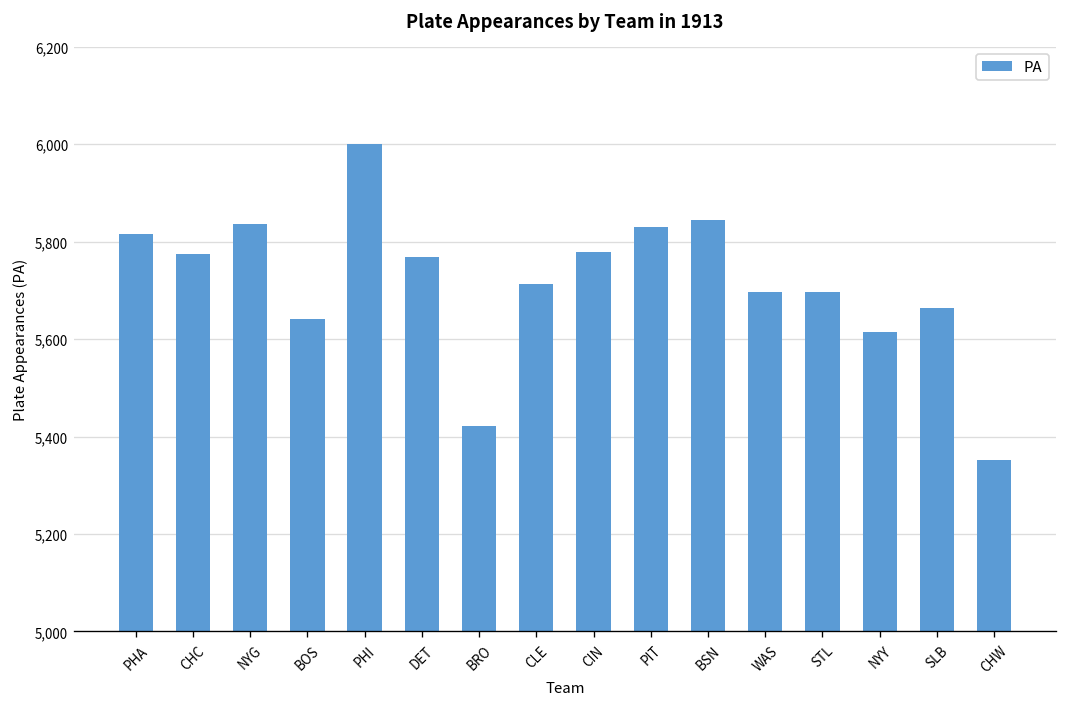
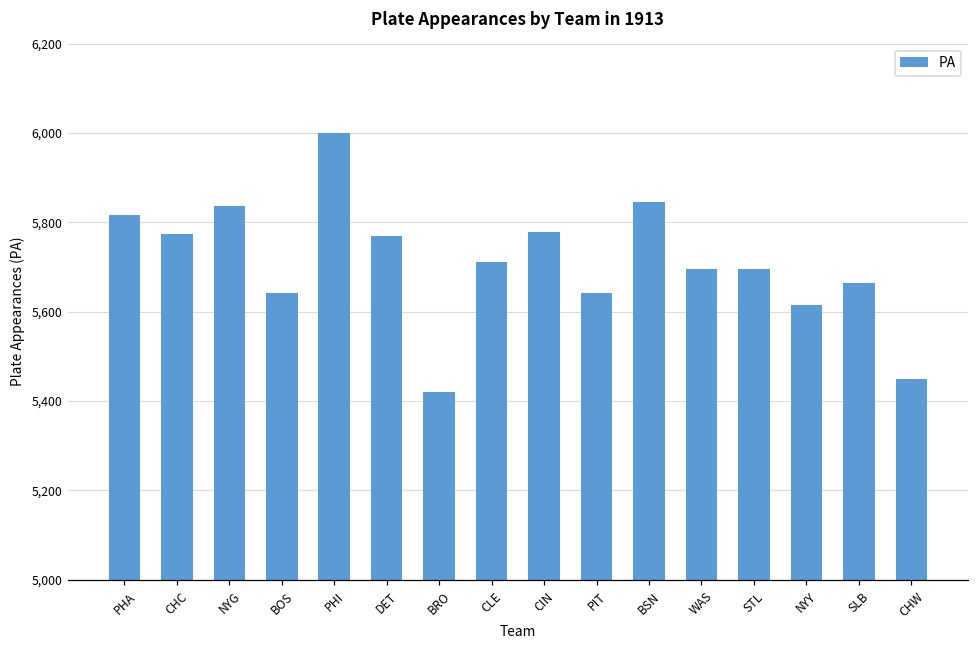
PIT: 5,830 -> 5,640
CHW: 5,350 -> 5,450
